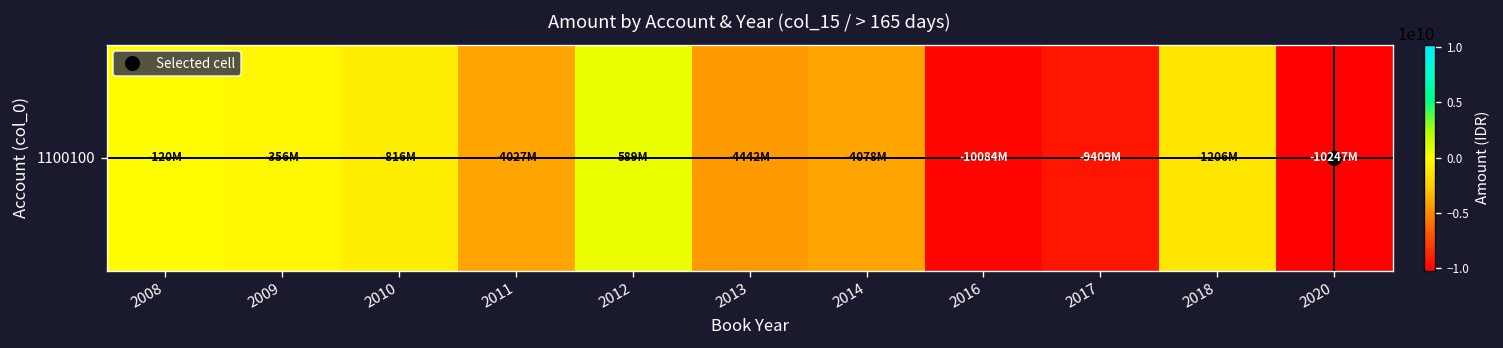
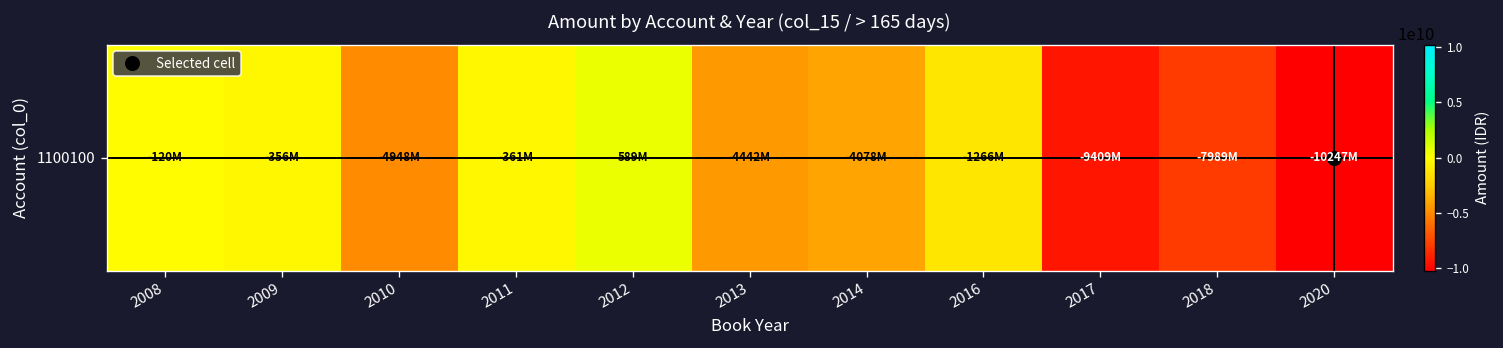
1100100, 2010: -816M -> -4948M
1100100, 2011: -4027M -> -361M
1100100, 2016: -10084M -> -1266M
1100100, 2018: -1206M -> -7989M
